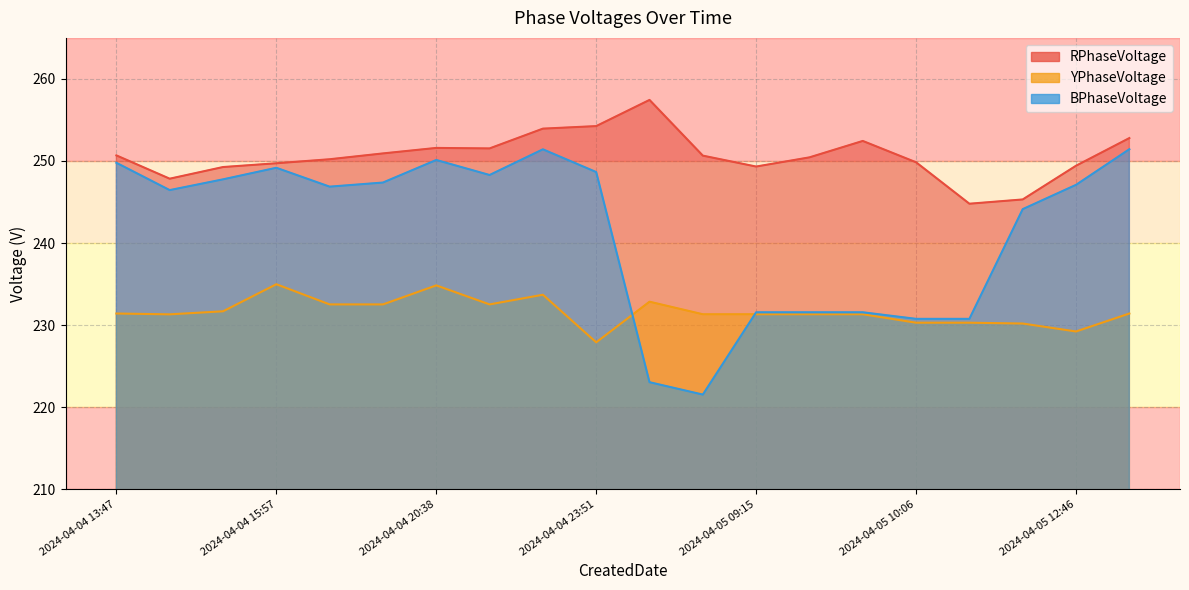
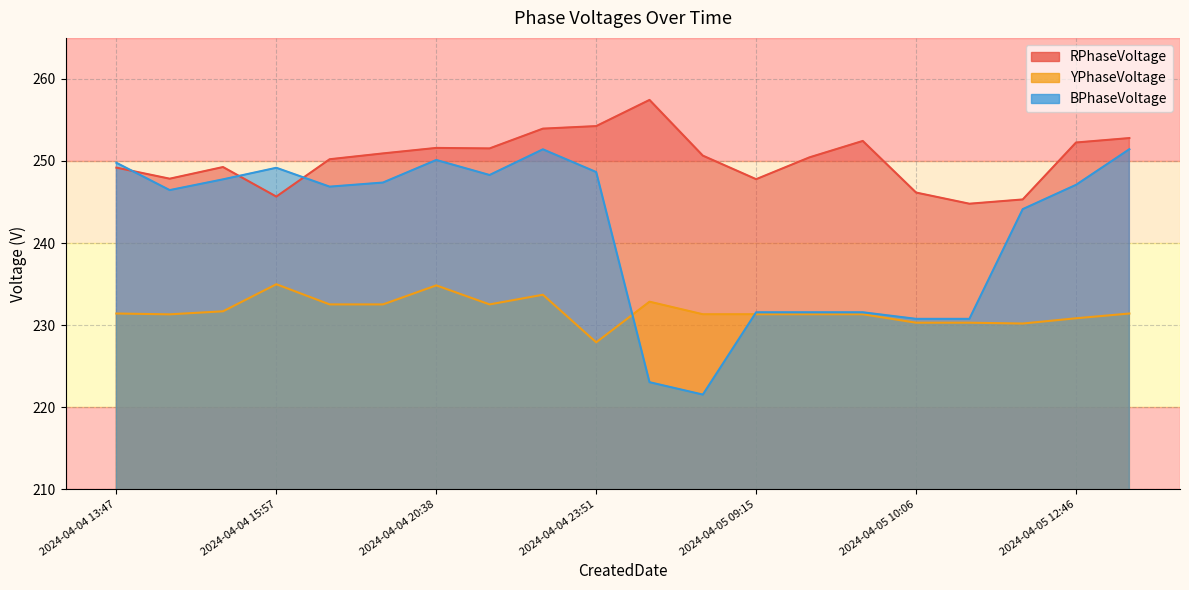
RPhaseVoltage, 2024-04-04 13:47: 251 -> 249
RPhaseVoltage, 2024-04-04 15:57: 250 -> 246
RPhaseVoltage, 2024-04-05 09:15: 249 -> 248
RPhaseVoltage, 2024-04-05 10:06: 250 -> 246
RPhaseVoltage, 2024-04-05 12:46: 249 -> 252
YPhaseVoltage, 2024-04-05 12:46: 229 -> 231
